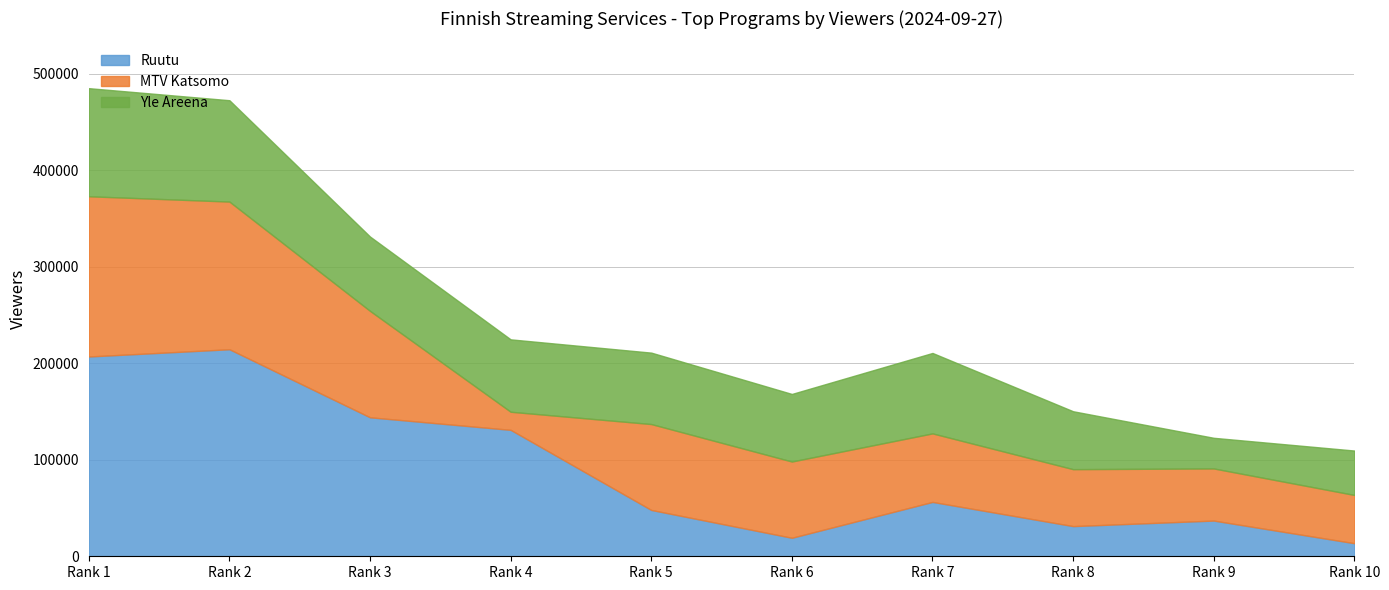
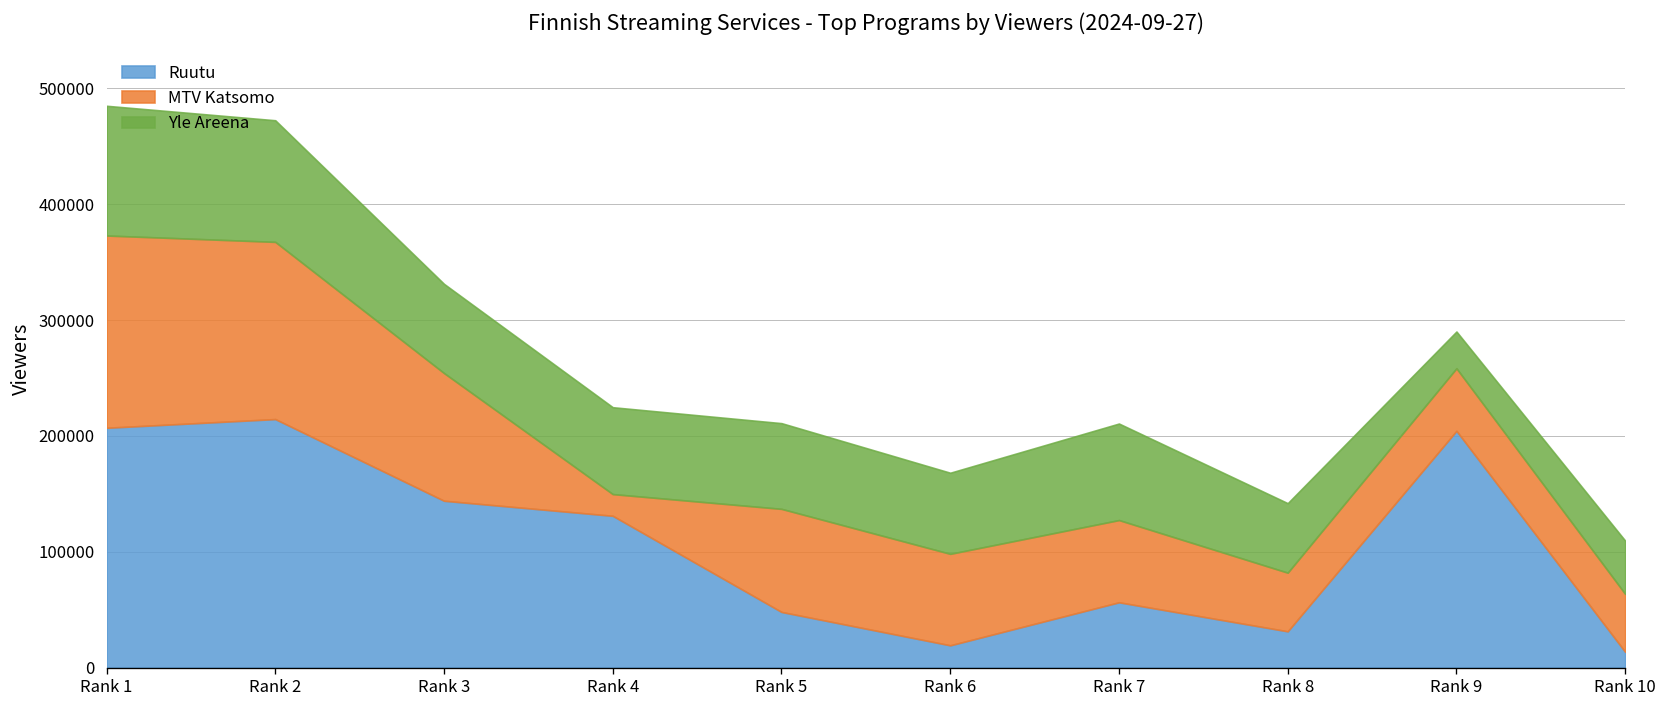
MTV Katsomo, Rank 8: 60000 -> 50000
Ruutu, Rank 9: 40000 -> 200000
